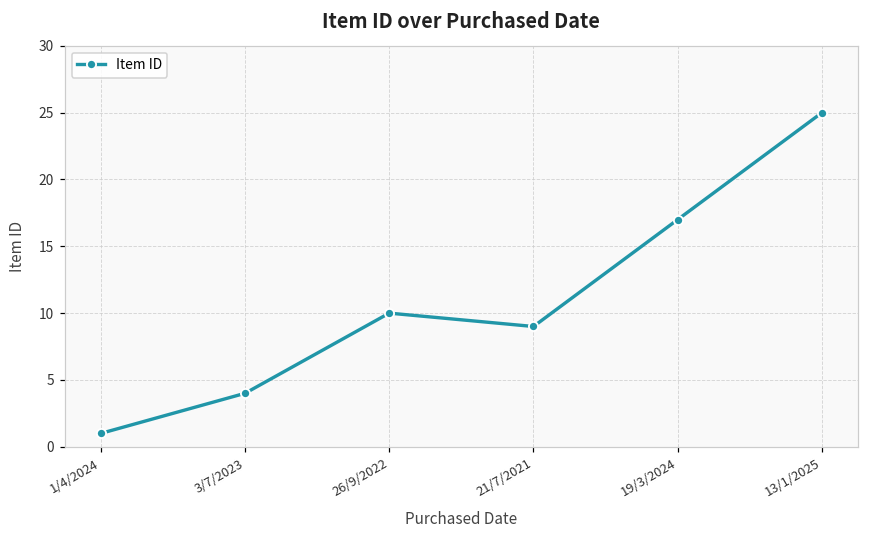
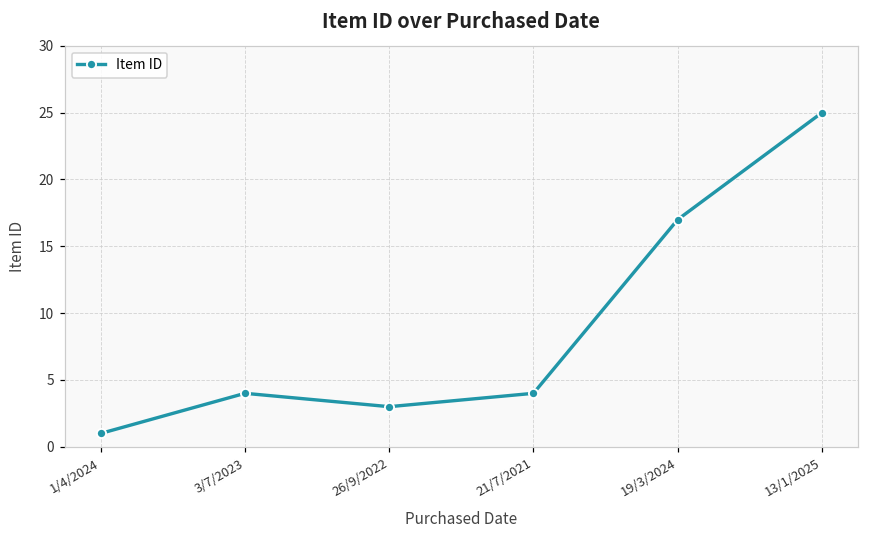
26/9/2022: 10 -> 3
21/7/2021: 9 -> 4
